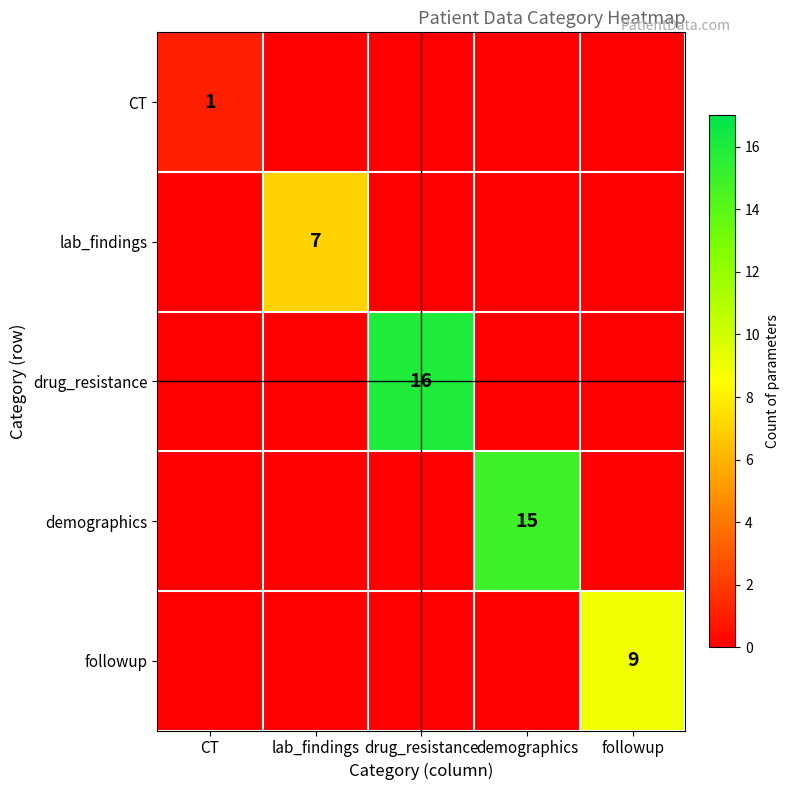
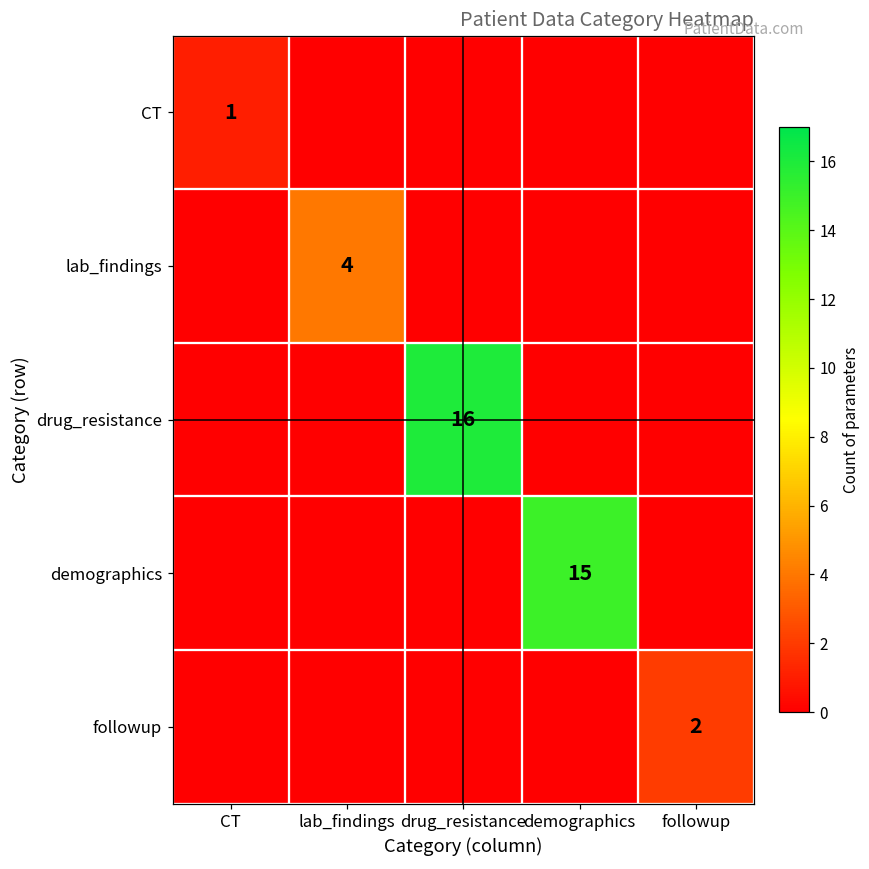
lab_findings, lab_findings: 7 -> 4
followup, followup: 9 -> 2
